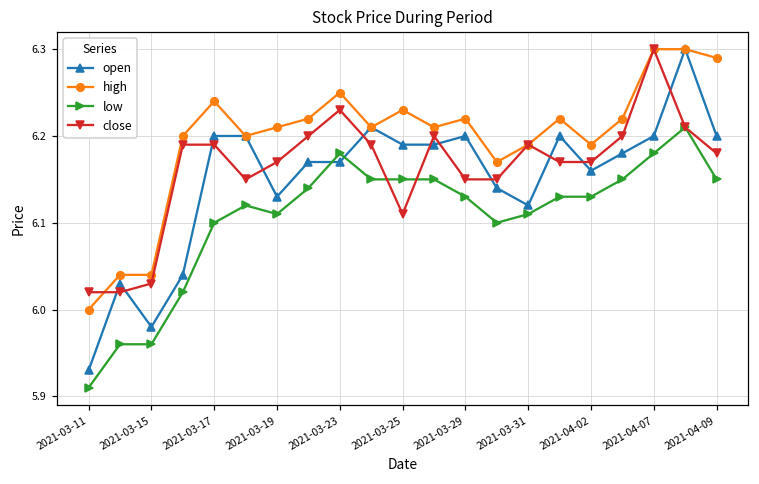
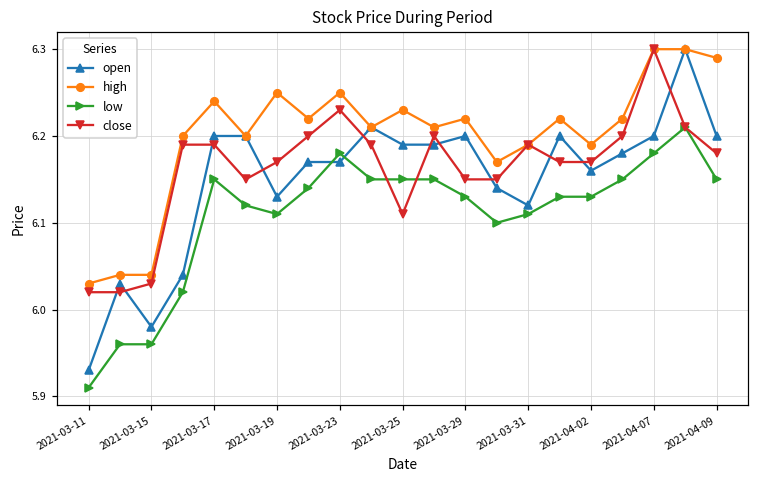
high, 2021-03-11: 6.00 -> 6.03
low, 2021-03-17: 6.10 -> 6.15
high, 2021-03-19: 6.21 -> 6.25
